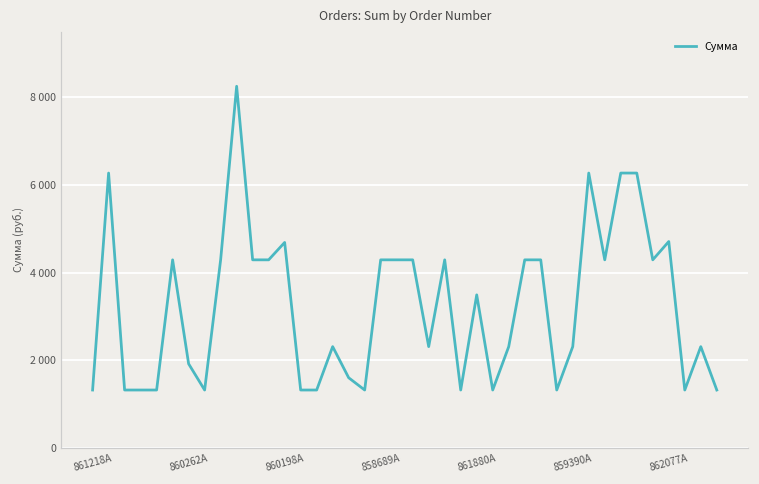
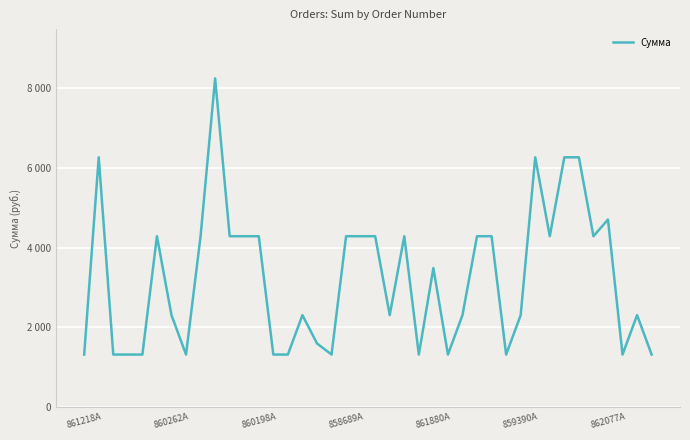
860262A: 1900 -> 2300
860198A: 4700 -> 4300
